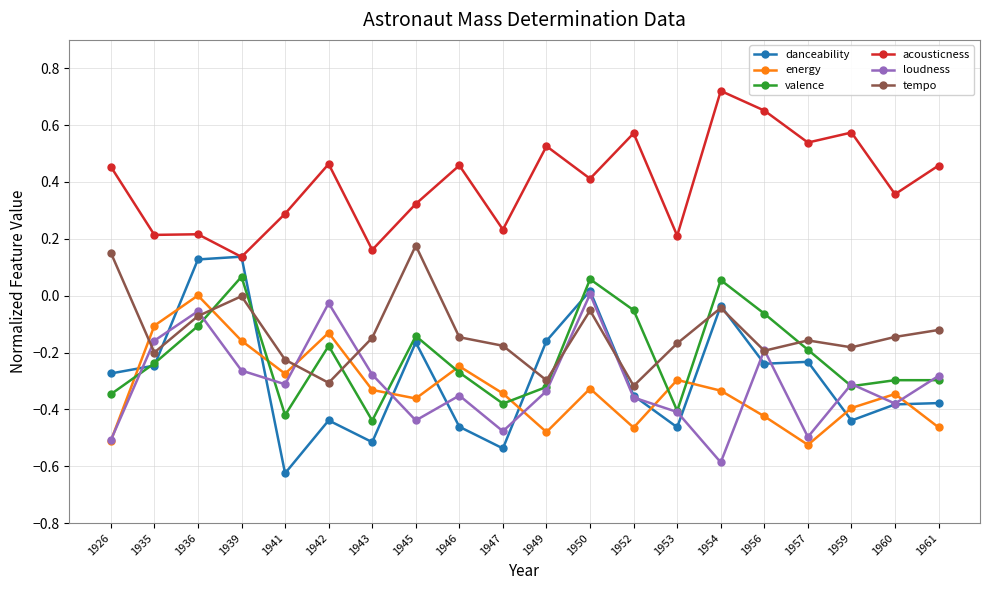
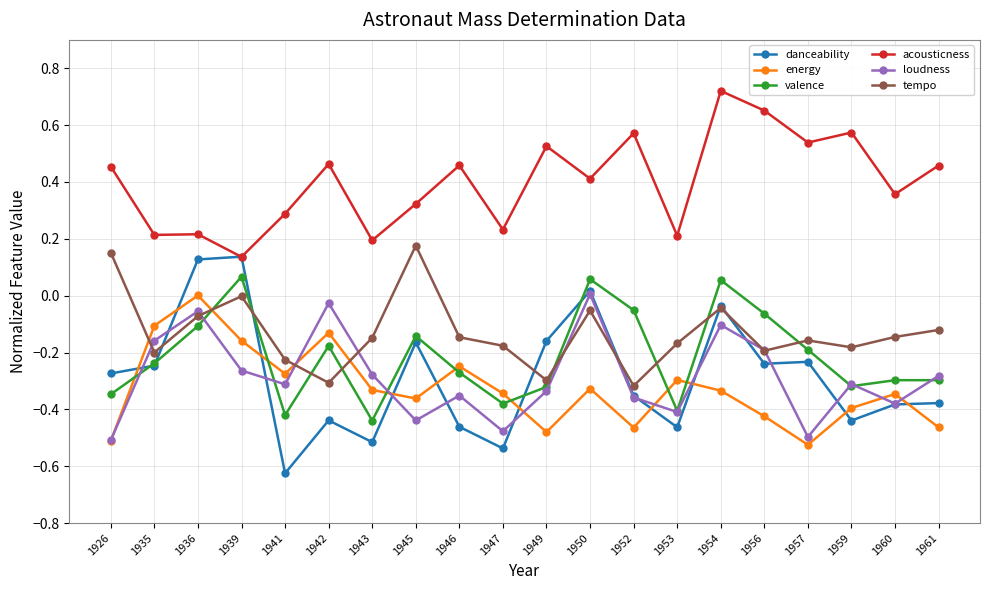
acousticness, 1943: 0.16 -> 0.19
loudness, 1954: -0.59 -> -0.10
